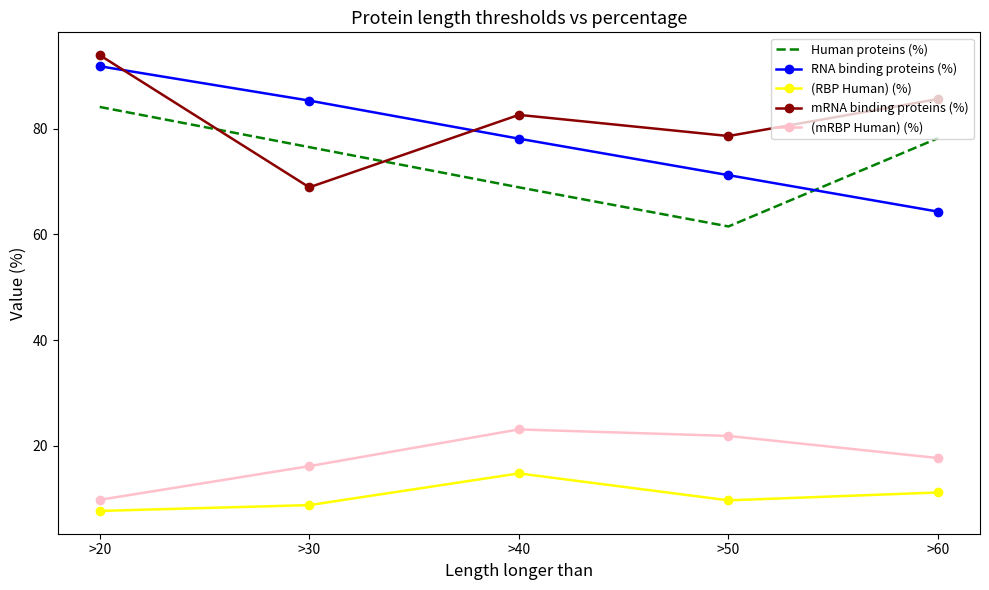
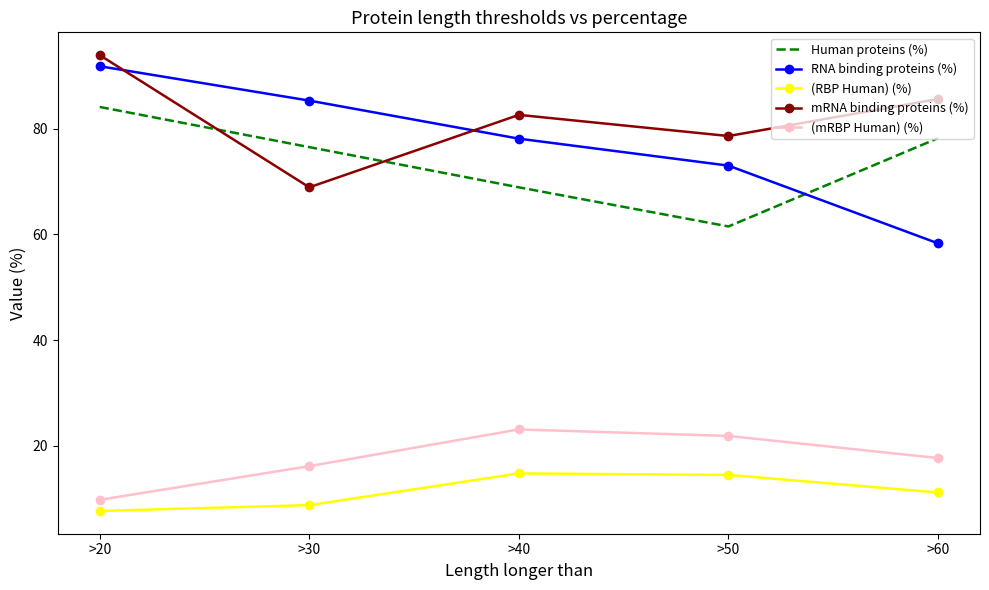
RNA binding proteins (%), >50: 71 -> 73
(RBP Human) (%), >50: 10 -> 15
RNA binding proteins (%), >60: 64 -> 58
